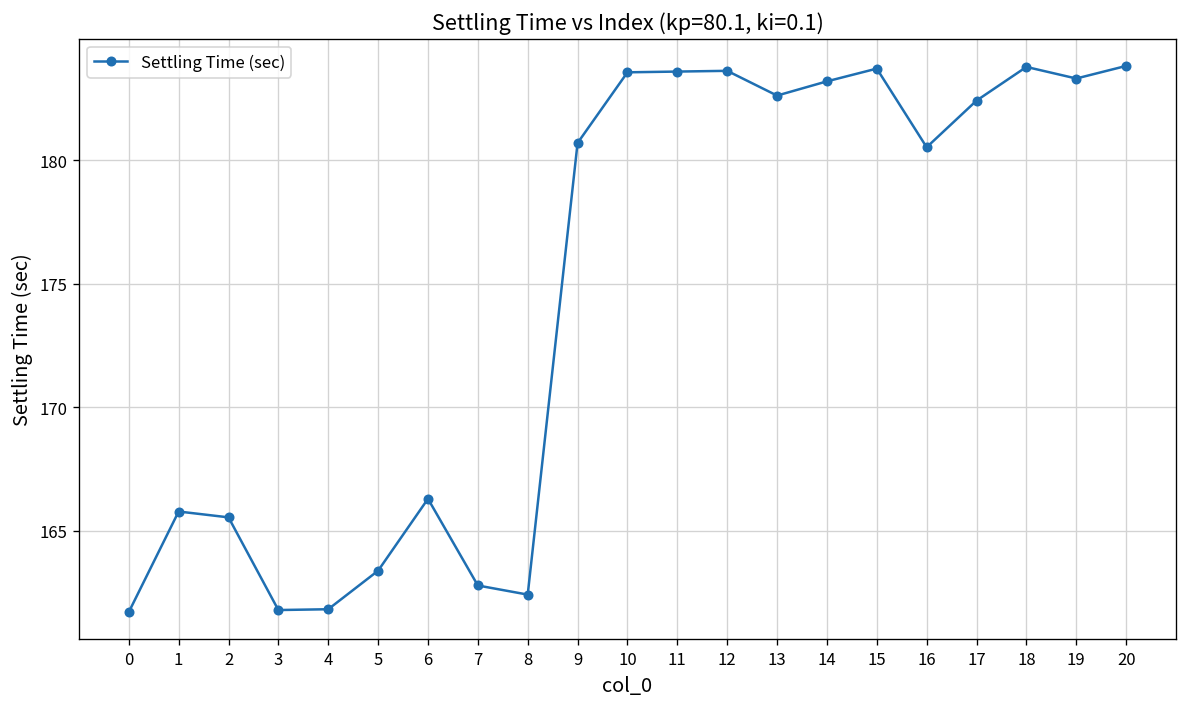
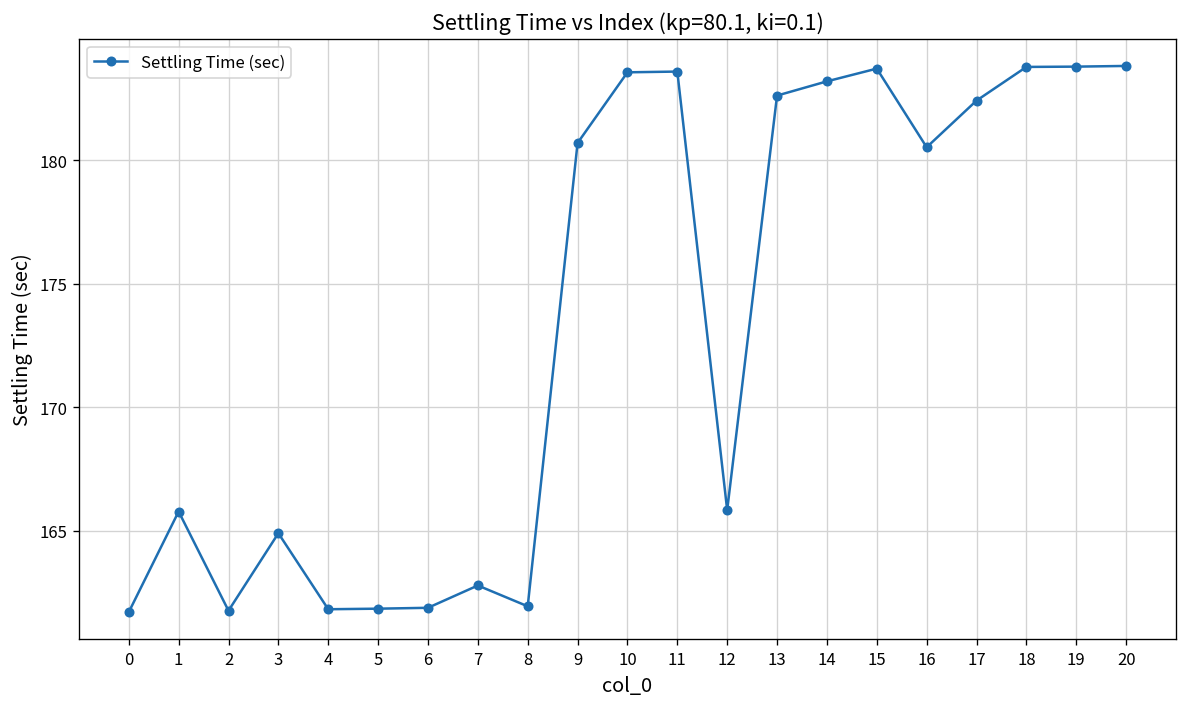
2: 165.5 -> 161.8
3: 161.8 -> 164.9
5: 163.4 -> 161.8
6: 166.3 -> 161.9
8: 162.4 -> 161.9
12: 183.6 -> 165.8
19: 183.3 -> 183.8
